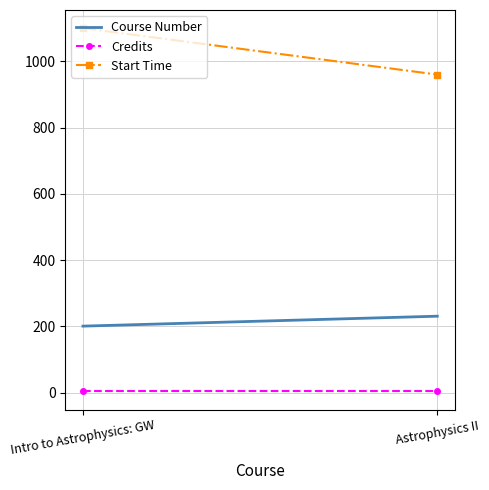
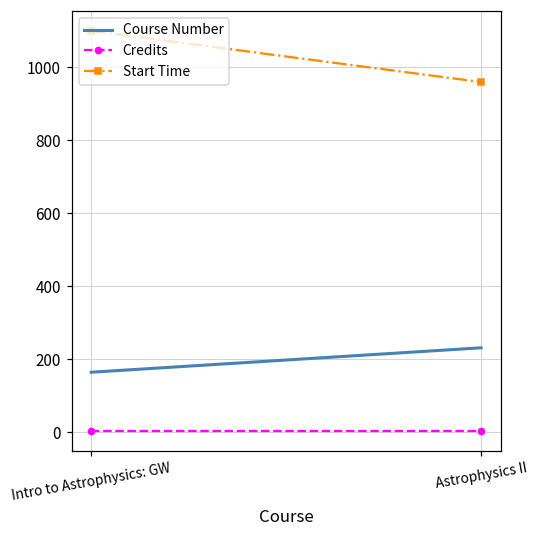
Course Number, Intro to Astrophysics: GW: 200 -> 160
